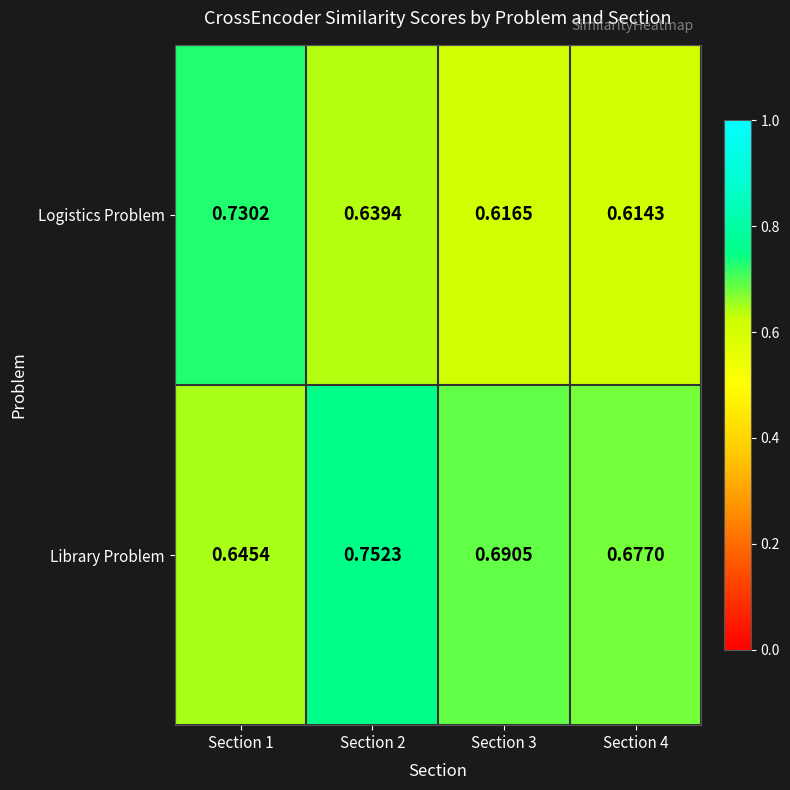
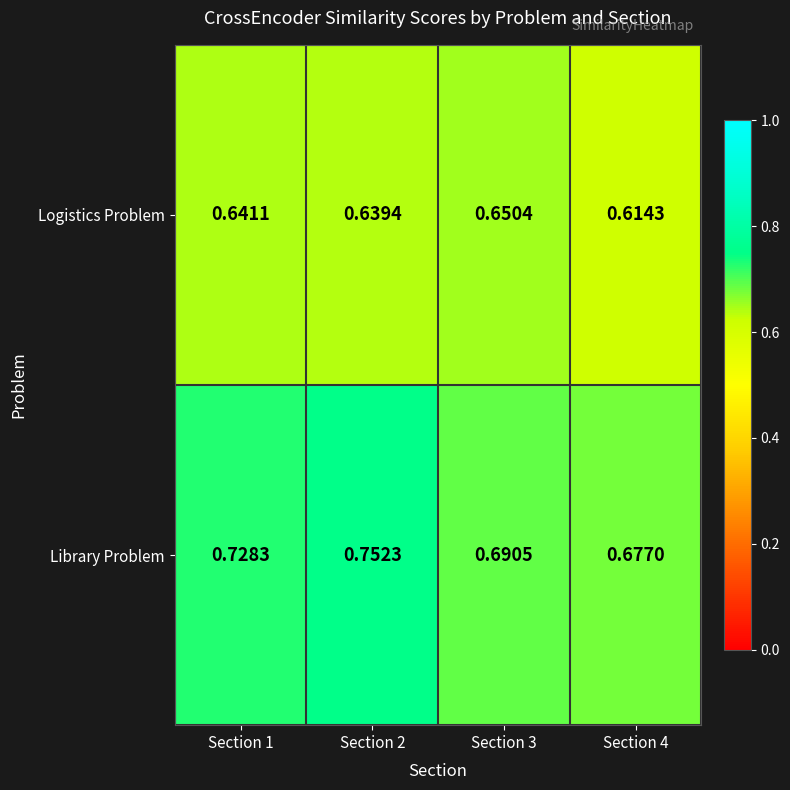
Logistics Problem, Section 1: 0.7302 -> 0.6411
Logistics Problem, Section 3: 0.6165 -> 0.6504
Library Problem, Section 1: 0.6454 -> 0.7283
